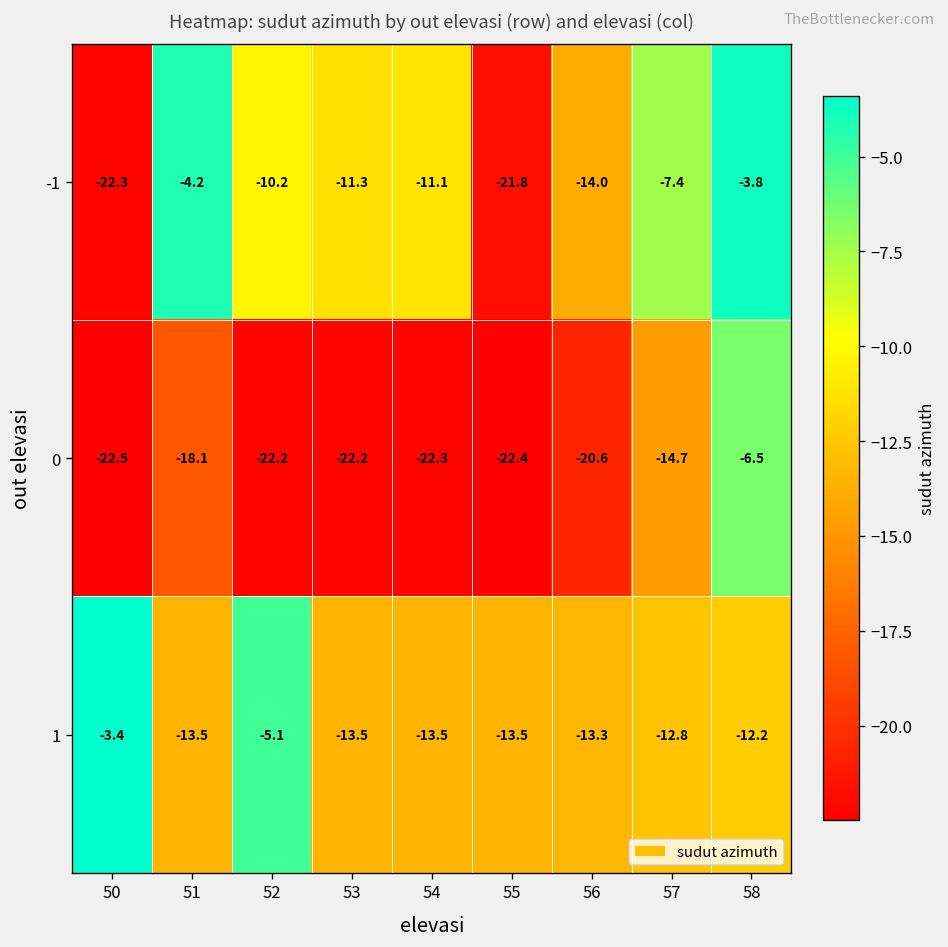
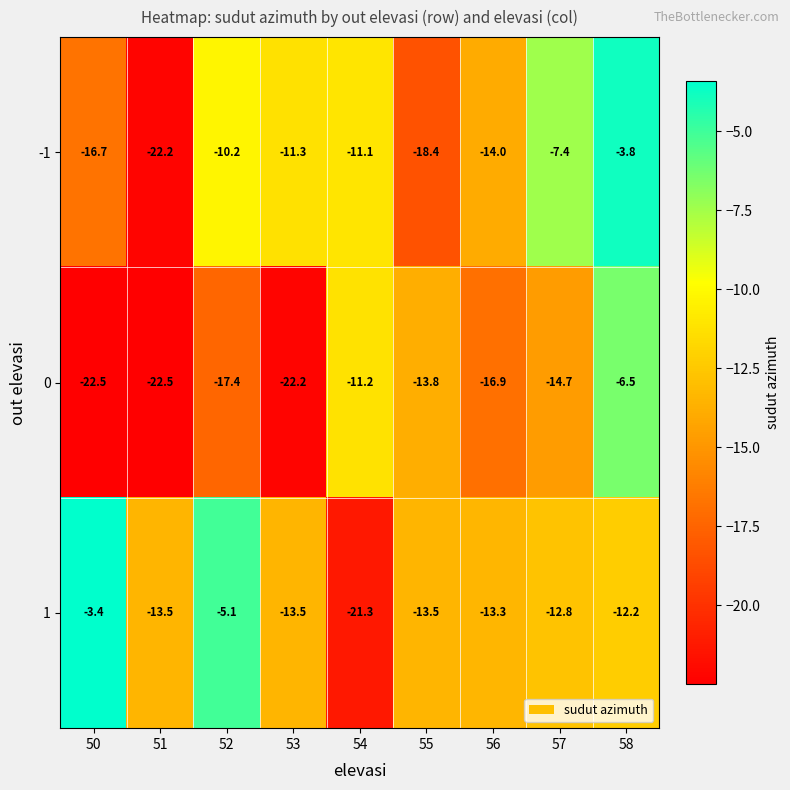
-1, 50: -22.3 -> -16.7
-1, 51: -4.2 -> -22.2
-1, 55: -21.8 -> -18.4
0, 51: -18.1 -> -22.5
0, 52: -22.2 -> -17.4
0, 54: -22.3 -> -11.2
0, 55: -22.4 -> -13.8
0, 56: -20.6 -> -16.9
1, 54: -13.5 -> -21.3
